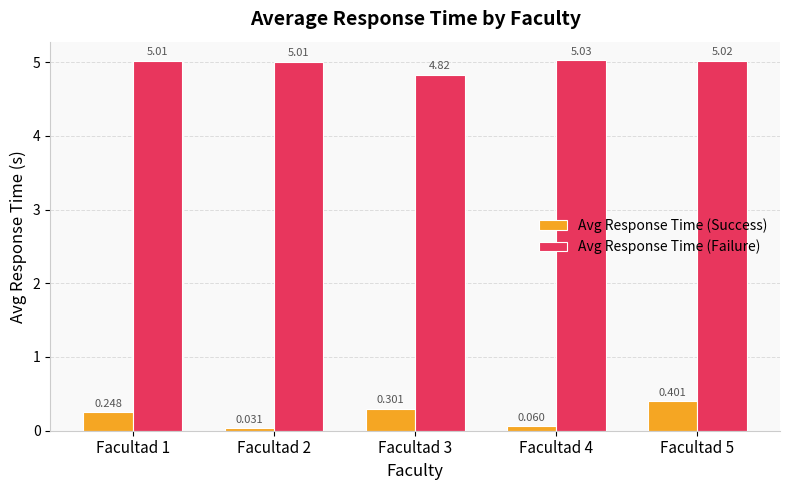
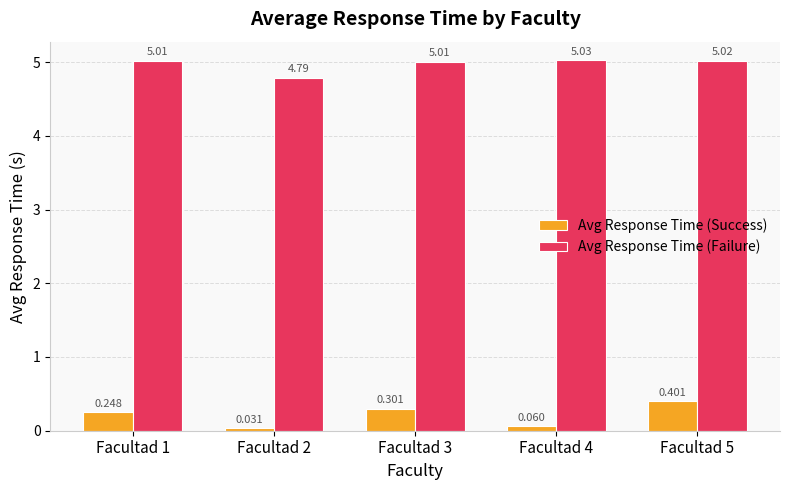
Avg Response Time (Failure), Facultad 2: 5.01 -> 4.79
Avg Response Time (Failure), Facultad 3: 4.82 -> 5.01
